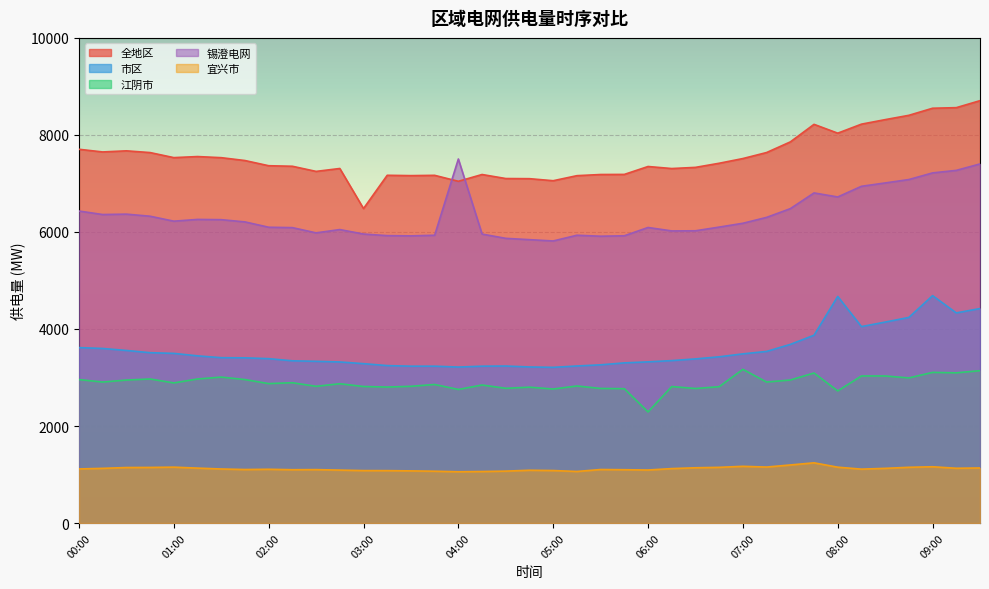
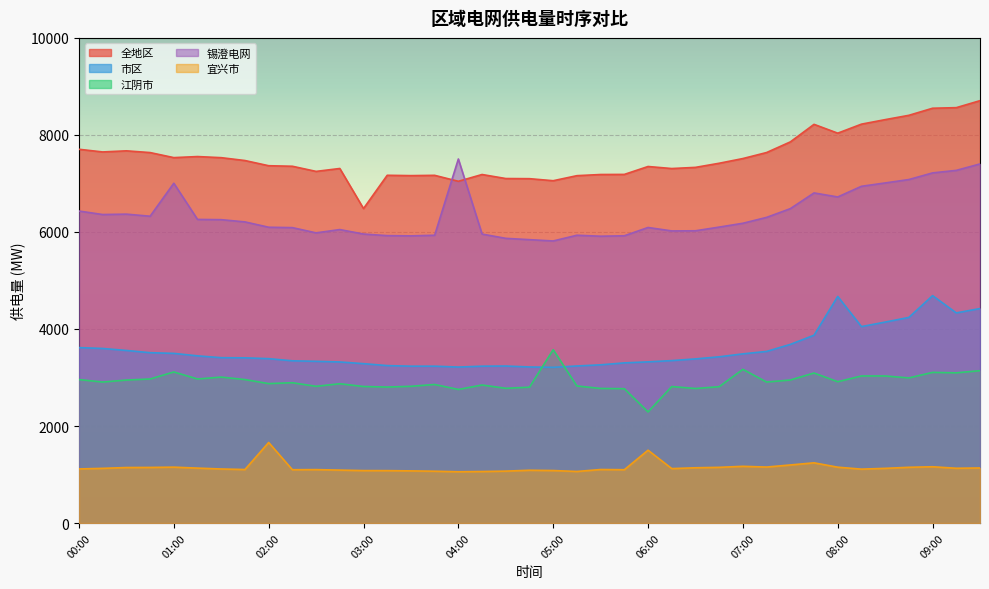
江阴市, 01:00: 2900 -> 3100
锡澄电网, 01:00: 6200 -> 7000
宜兴市, 02:00: 1100 -> 1700
江阴市, 05:00: 2800 -> 3600
宜兴市, 06:00: 1100 -> 1500
江阴市, 08:00: 2700 -> 2900
